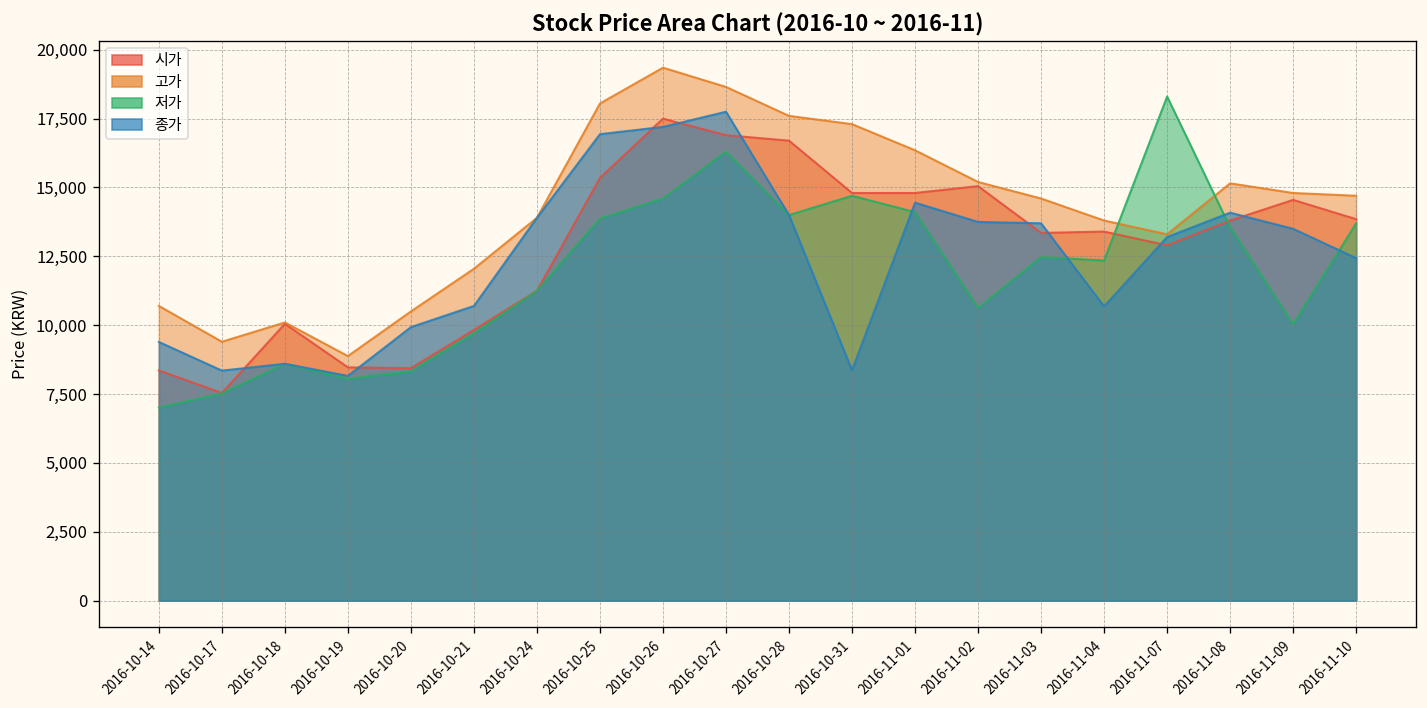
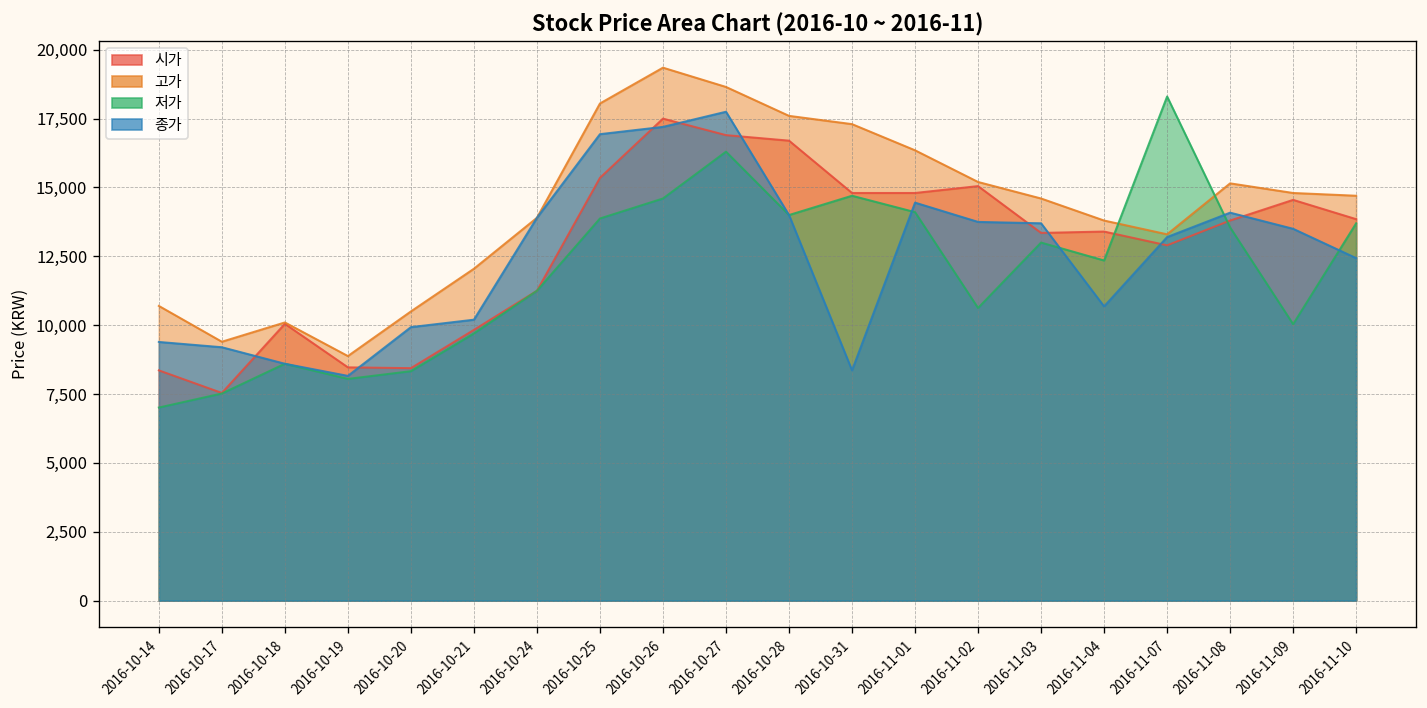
종가, 2016-10-17: 8,400 -> 9,200
종가, 2016-10-21: 10,700 -> 10,200
저가, 2016-11-03: 12,500 -> 13,000
